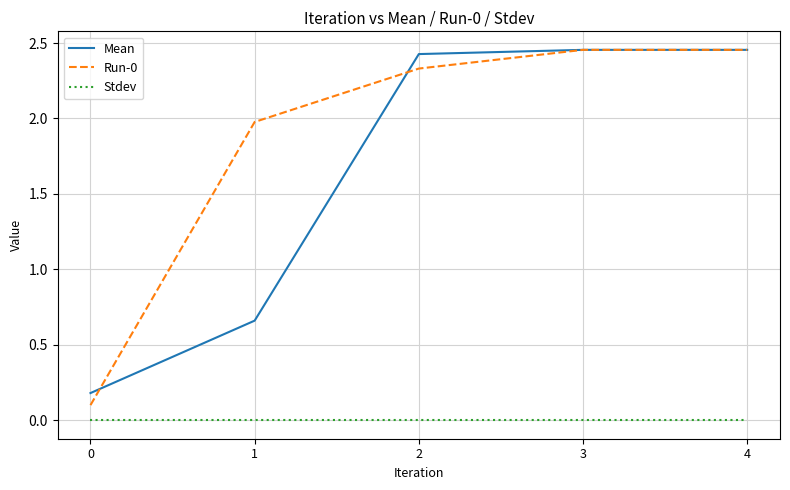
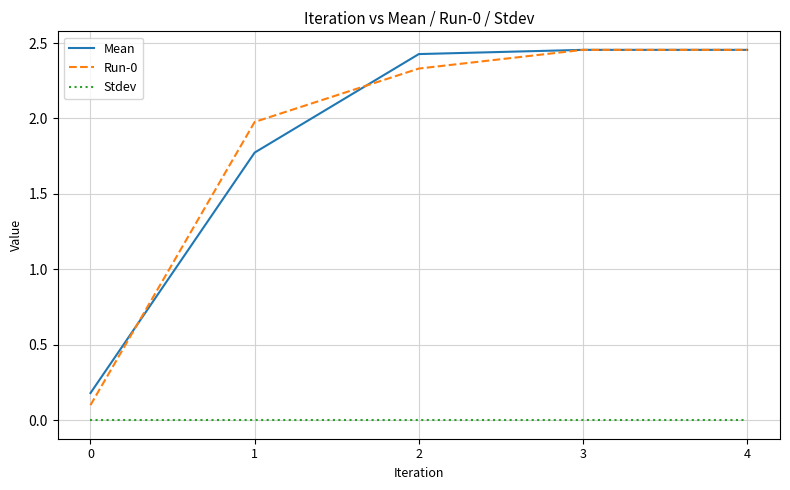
Mean, 1: 0.66 -> 1.77
